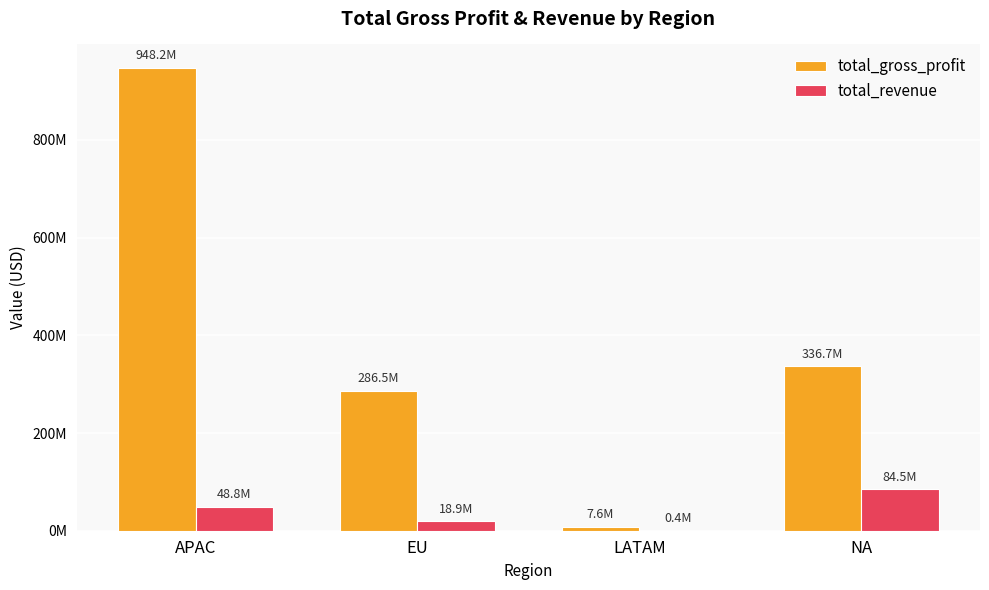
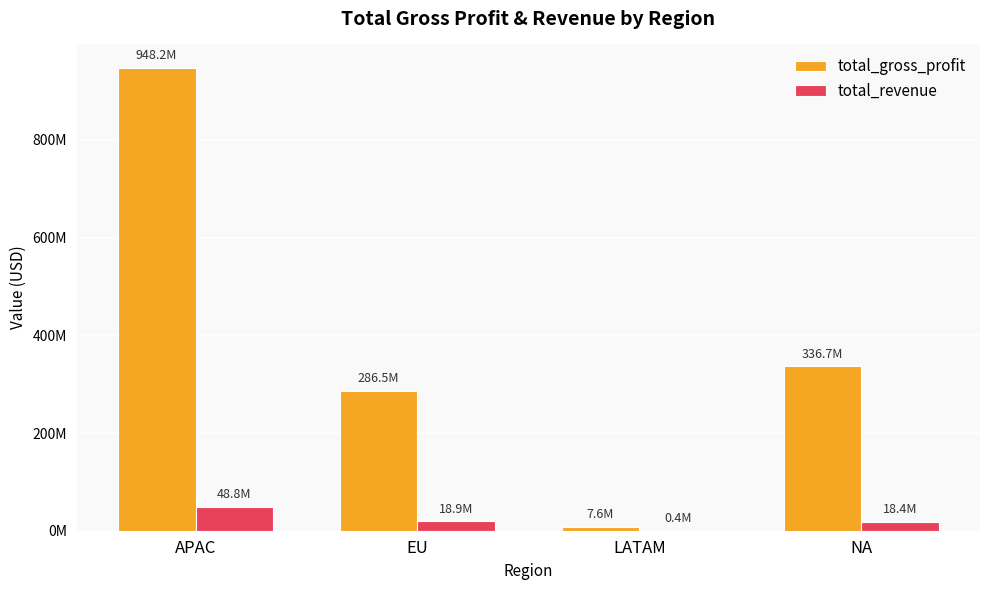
total_revenue, NA: 84.5M -> 18.4M
